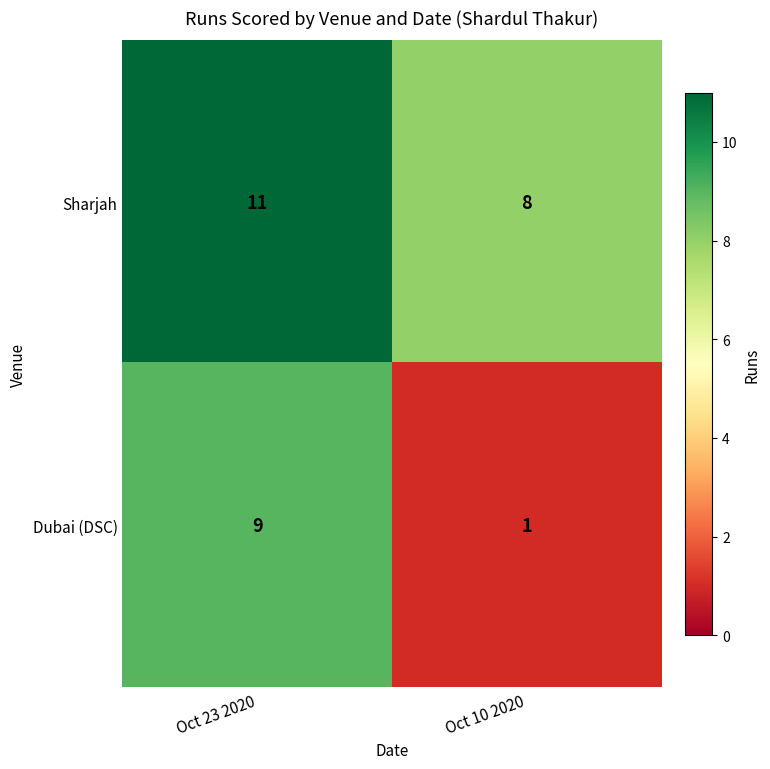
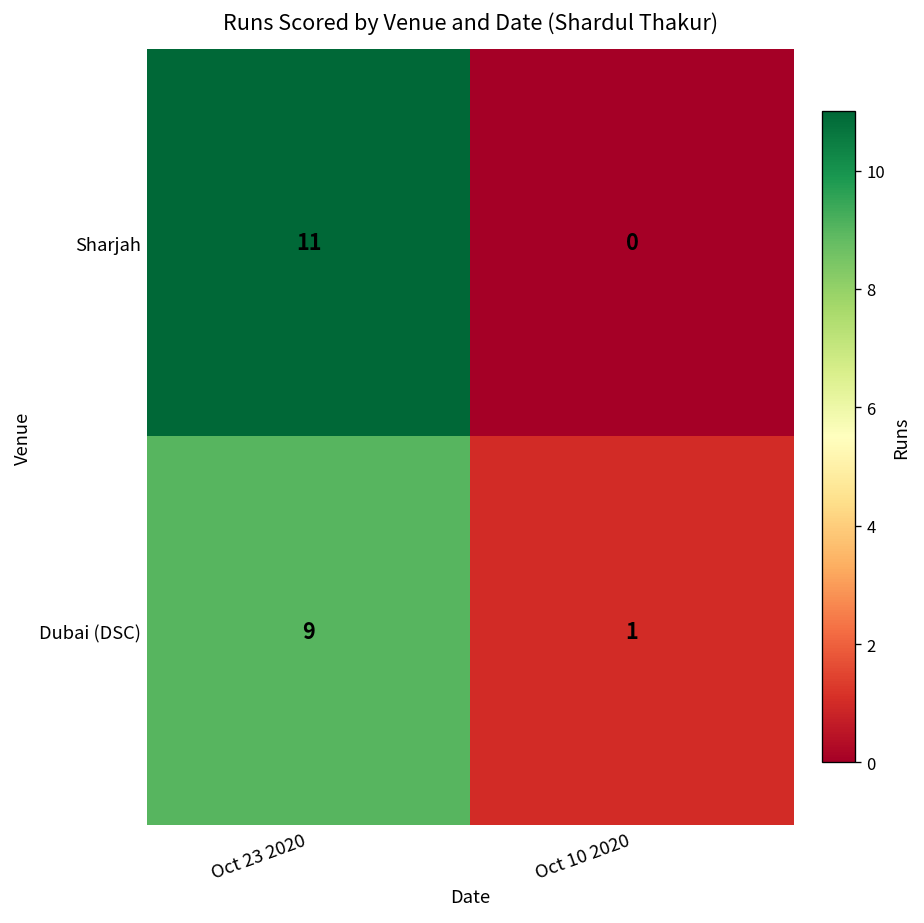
Sharjah, Oct 10 2020: 8 -> 0
